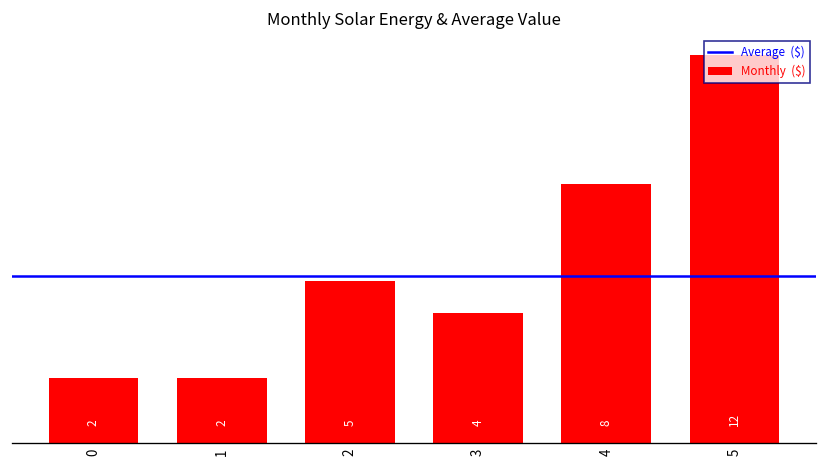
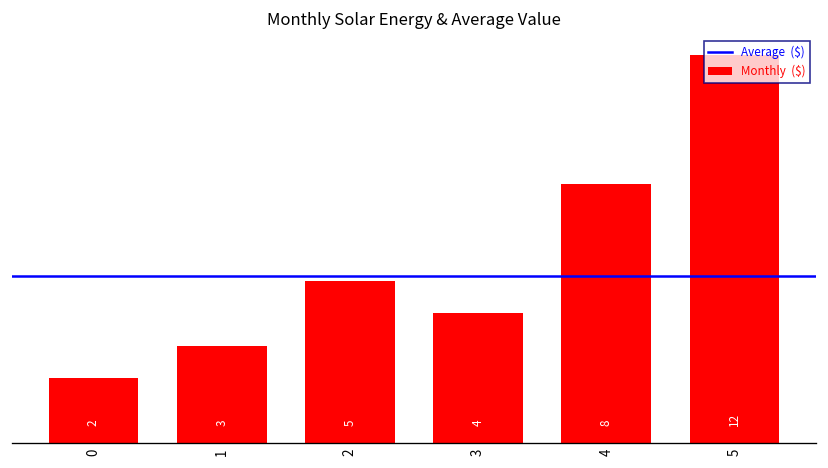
1: 2 -> 3
